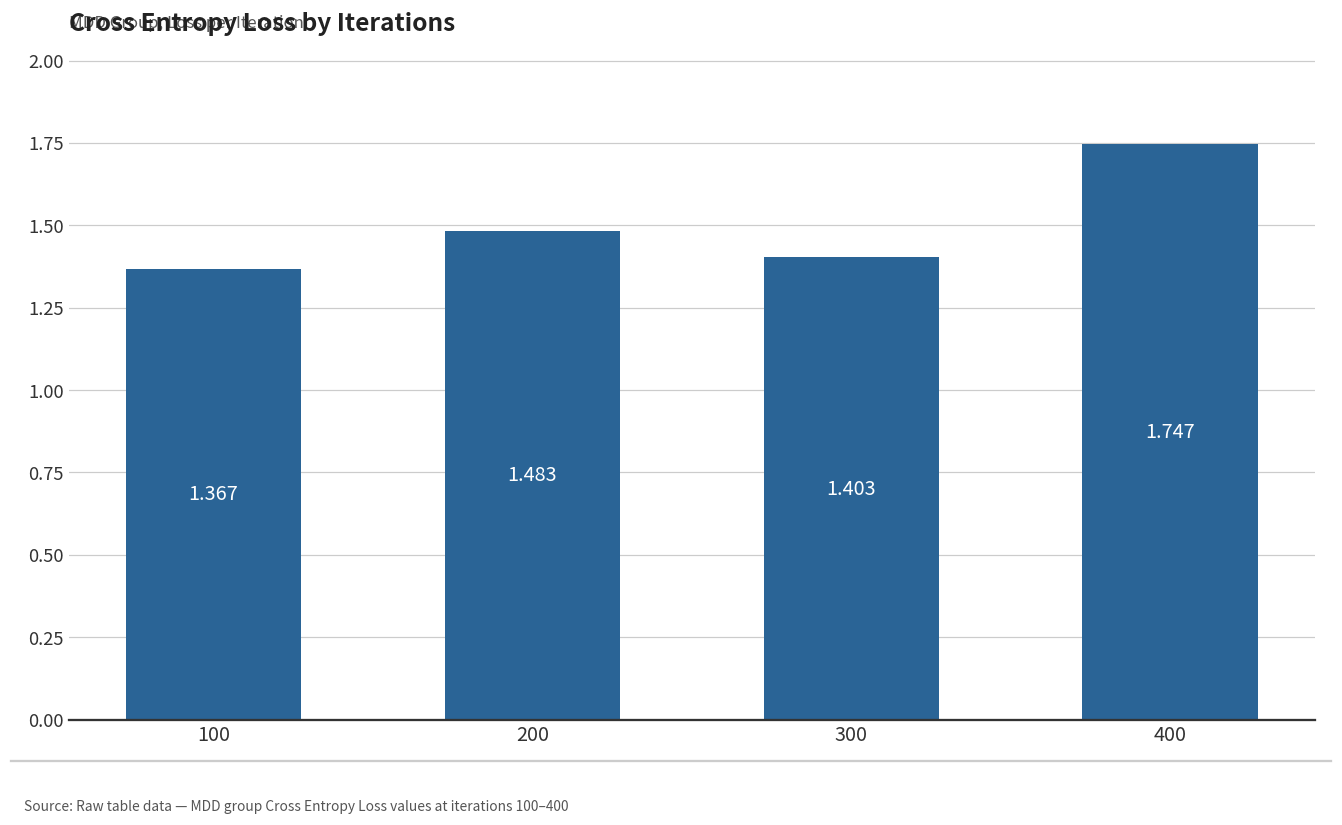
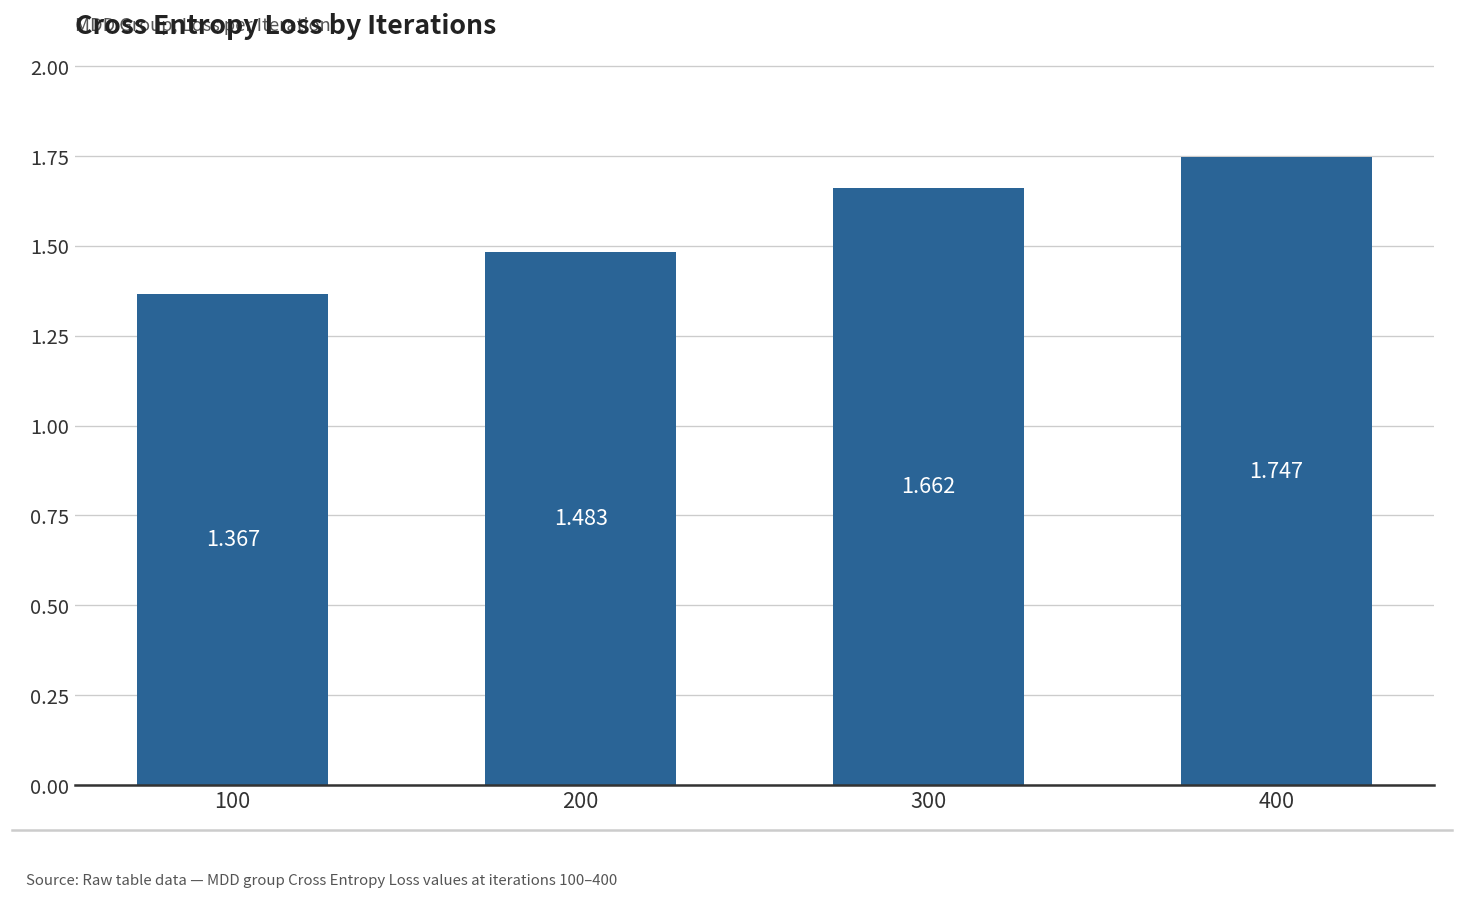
300: 1.403 -> 1.662
